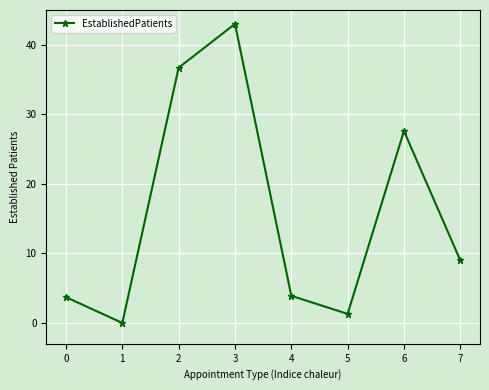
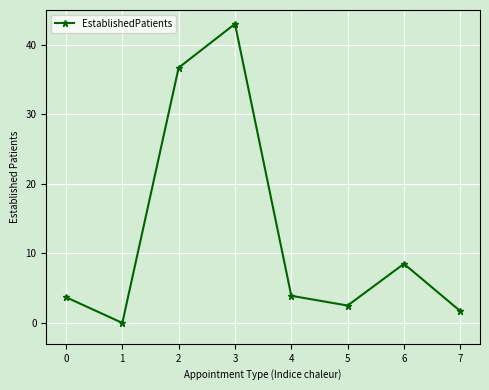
5: 1 -> 3
6: 28 -> 9
7: 9 -> 2
